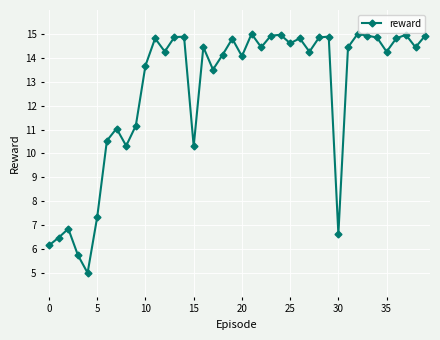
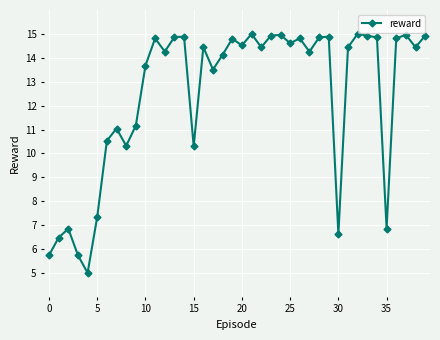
0: 6.2 -> 5.7
20: 14.1 -> 14.5
35: 14.3 -> 6.9
